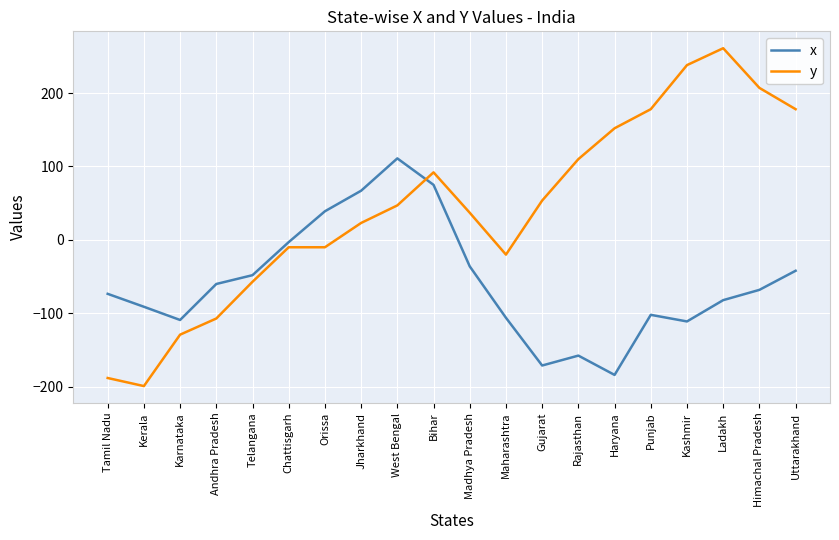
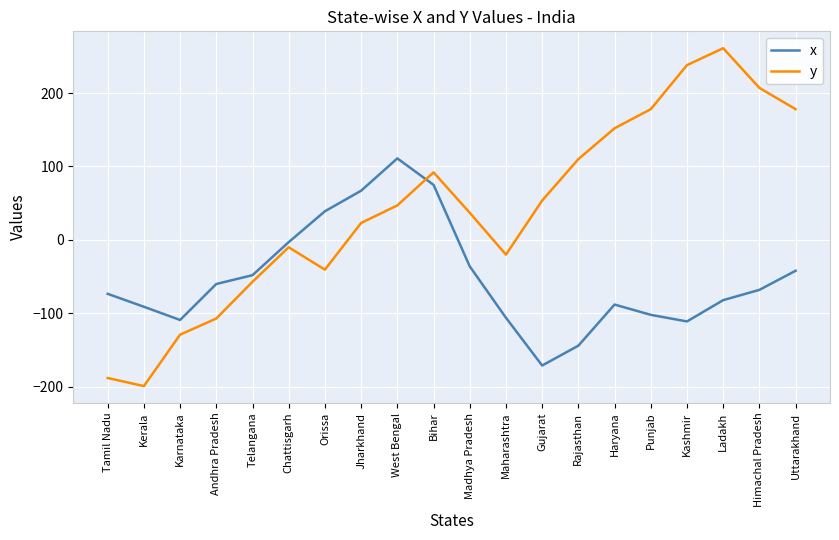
y, Orissa: -10 -> -40
x, Rajasthan: -160 -> -140
x, Haryana: -180 -> -90
